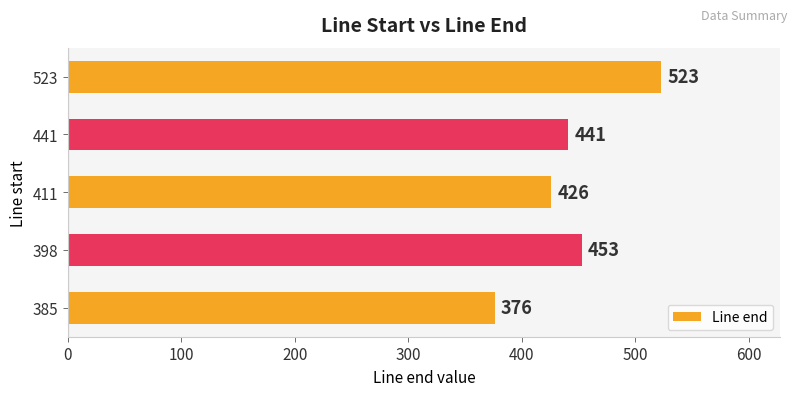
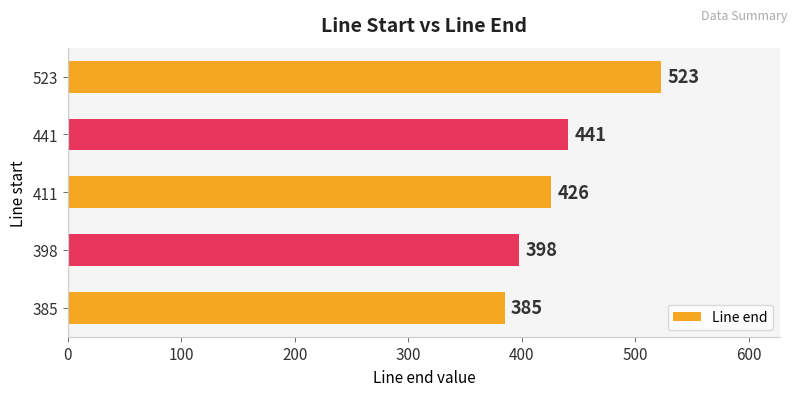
398: 453 -> 398
385: 376 -> 385
